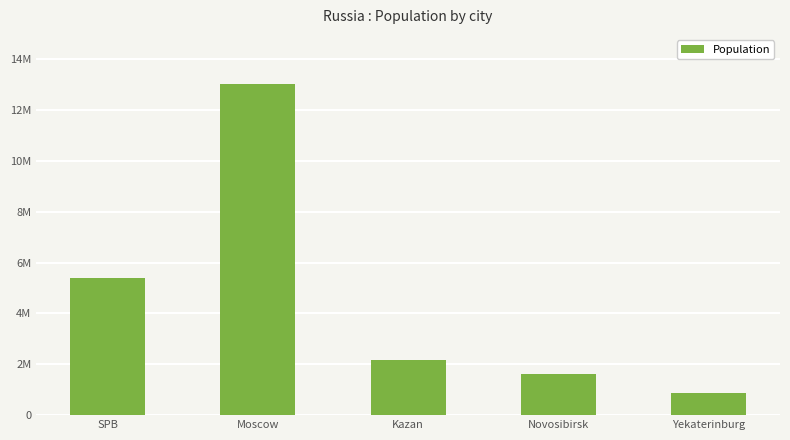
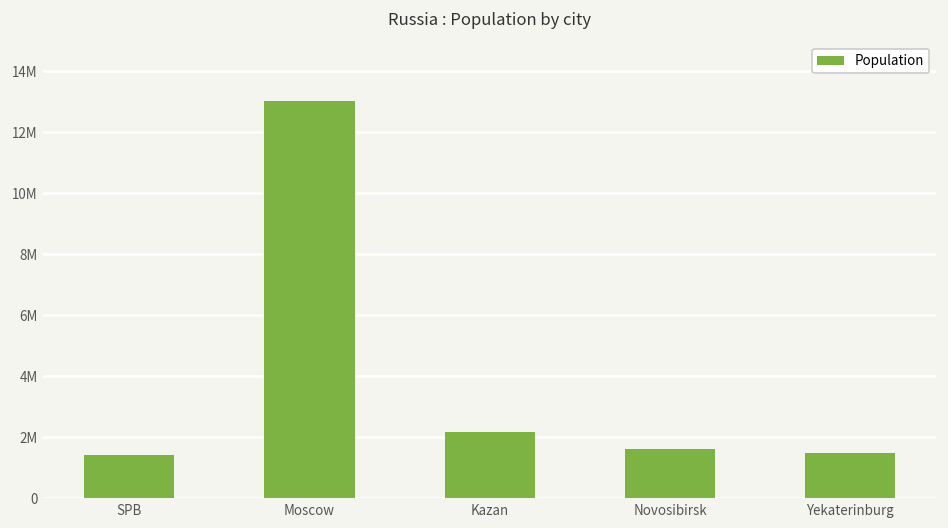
SPB: 5400000 -> 1400000
Yekaterinburg: 900000 -> 1500000
